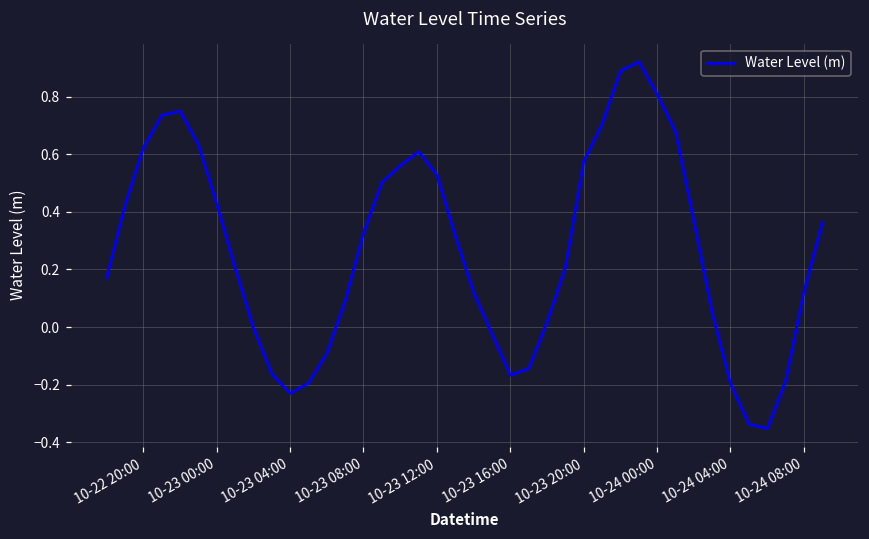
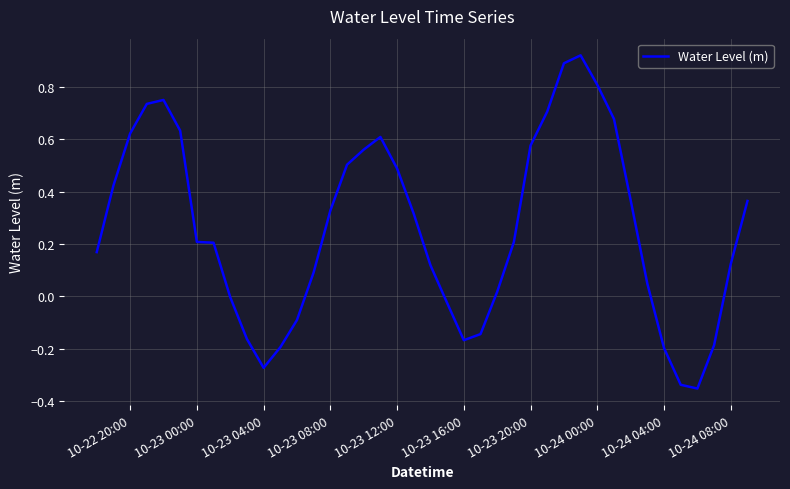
10-23 00:00: 0.43 -> 0.21
10-23 04:00: -0.23 -> -0.27
10-23 12:00: 0.53 -> 0.49
